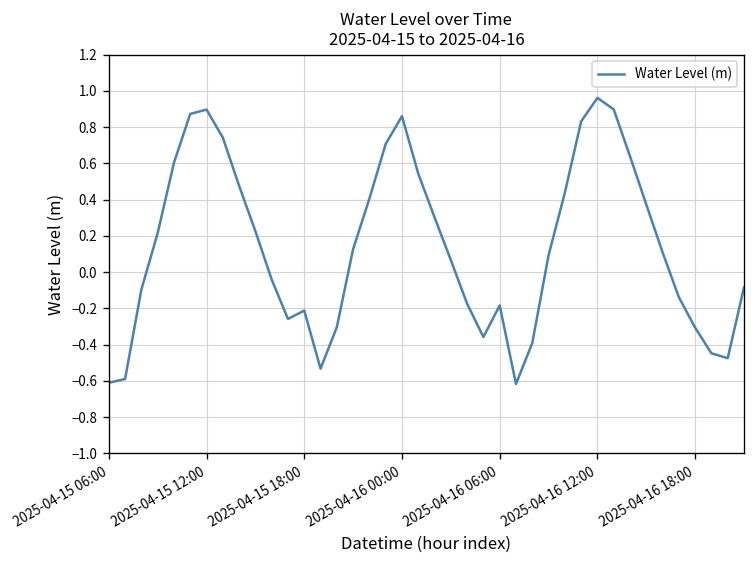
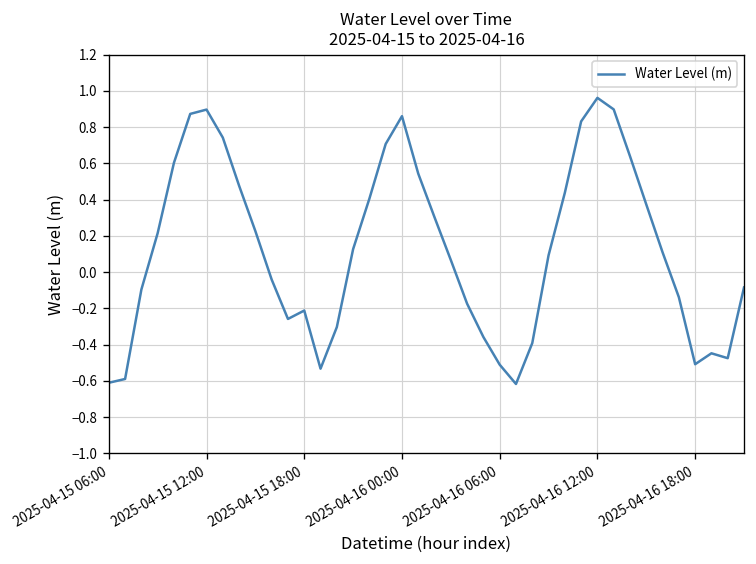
2025-04-16 06:00: -0.18 -> -0.51
2025-04-16 18:00: -0.31 -> -0.51
